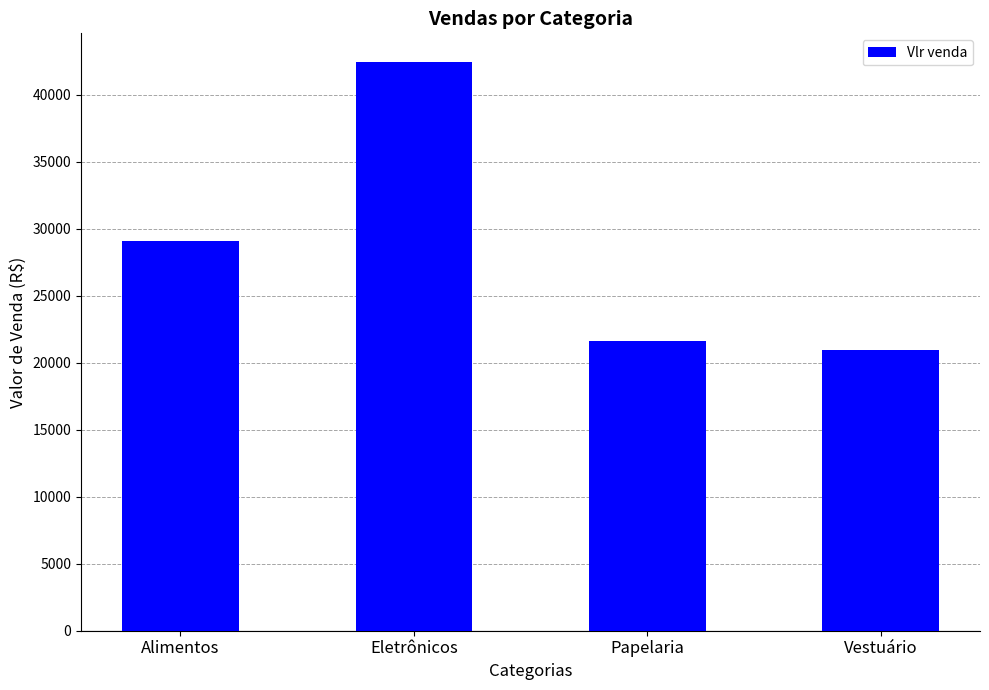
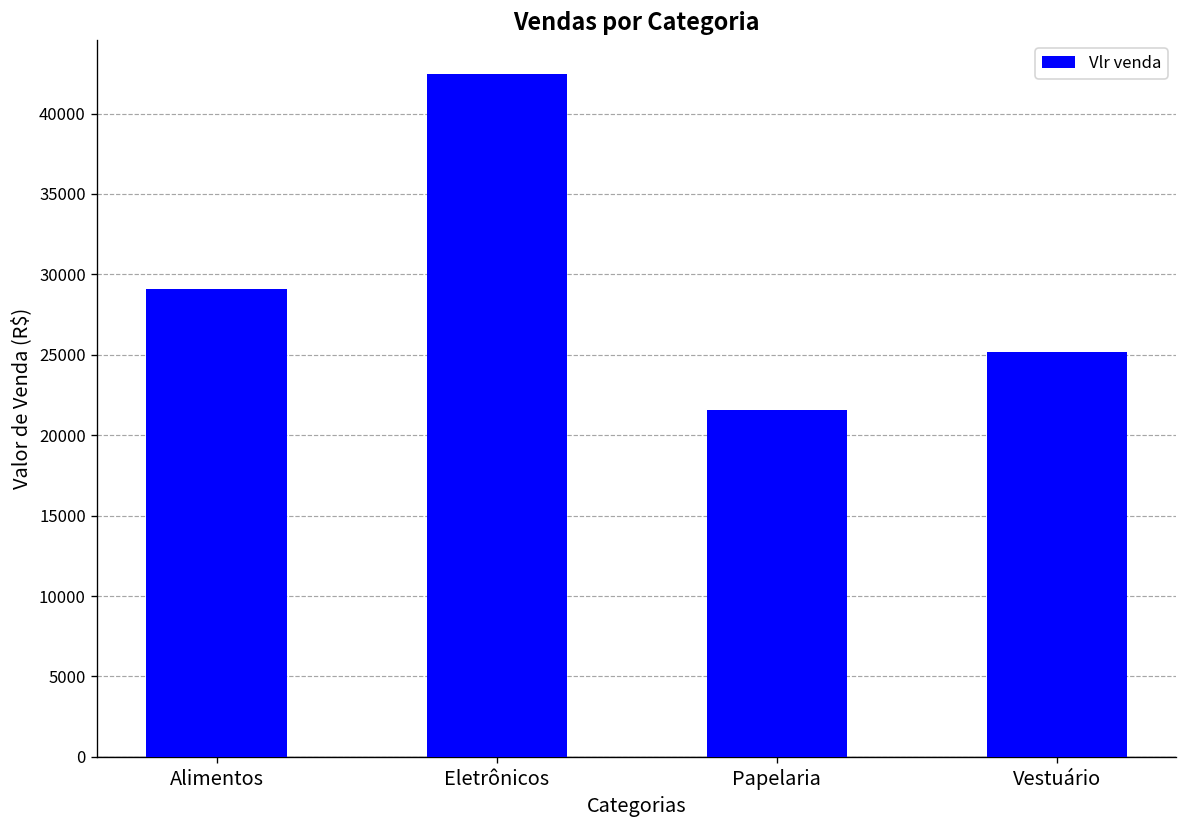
Vestuário: 20900 -> 25200
